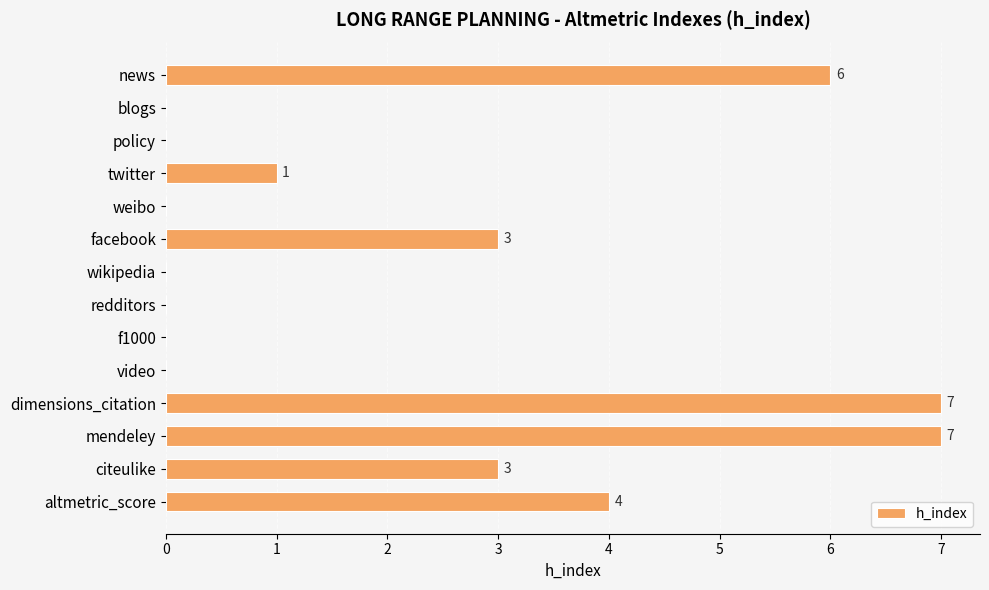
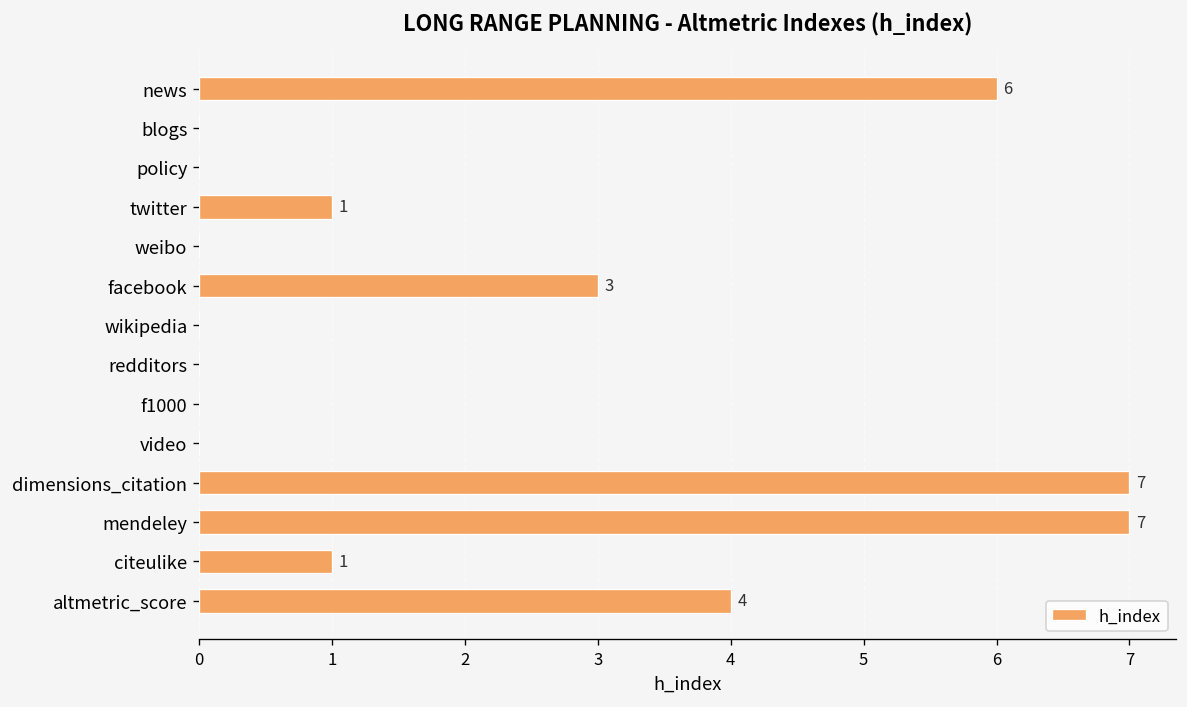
citeulike: 3 -> 1
